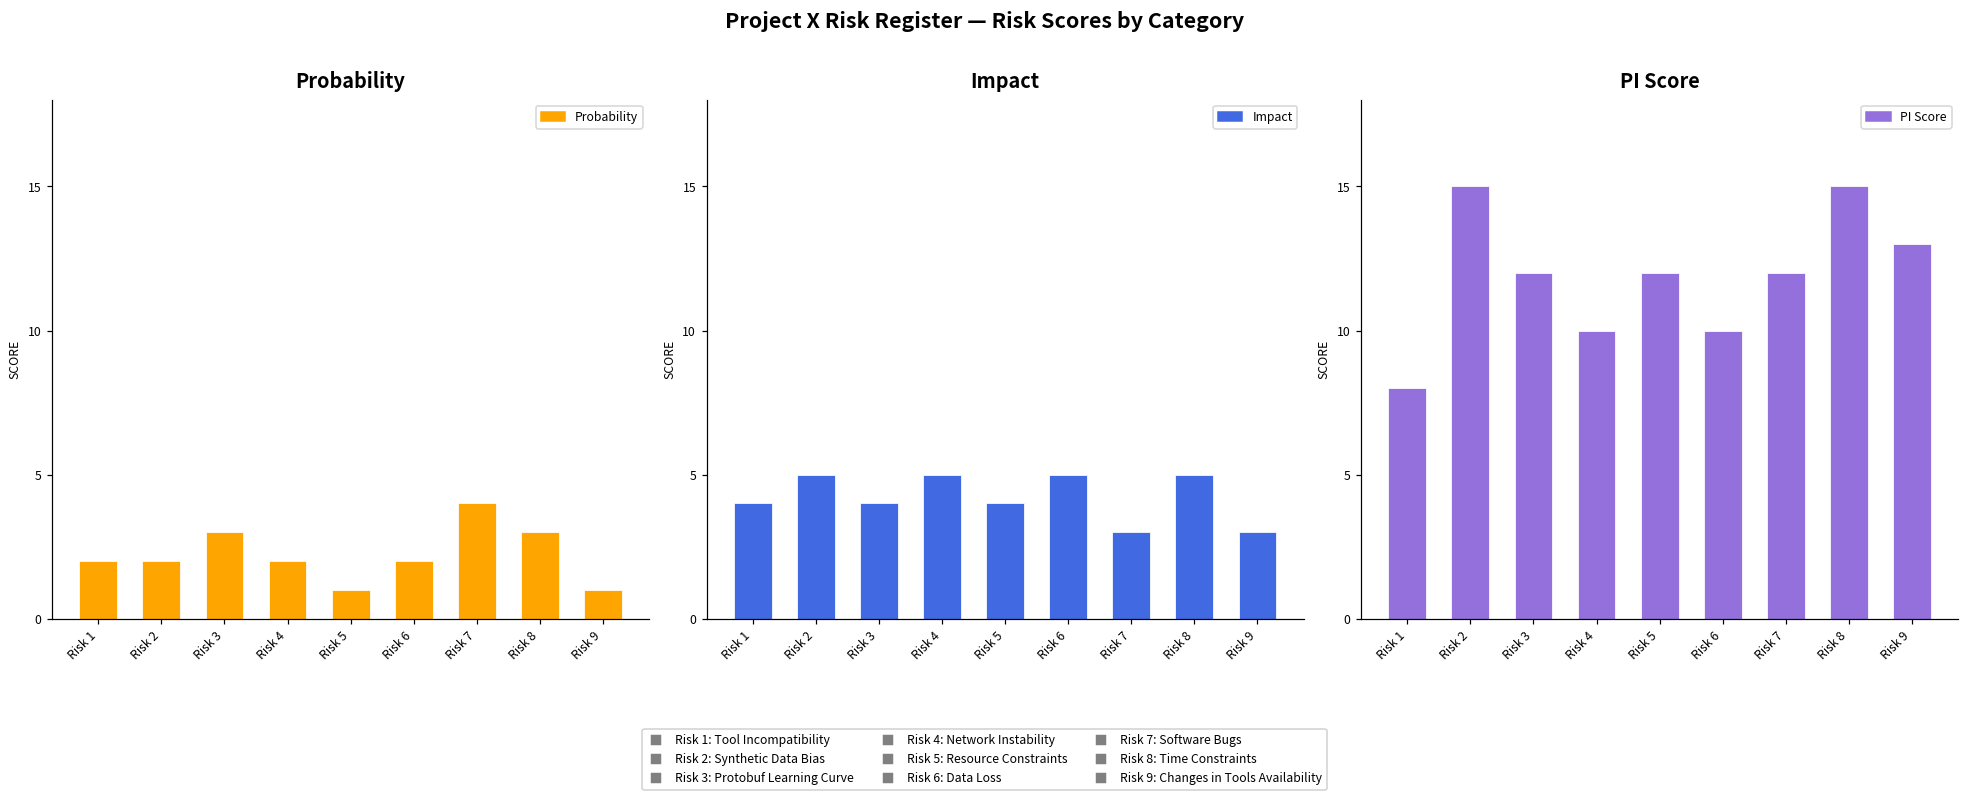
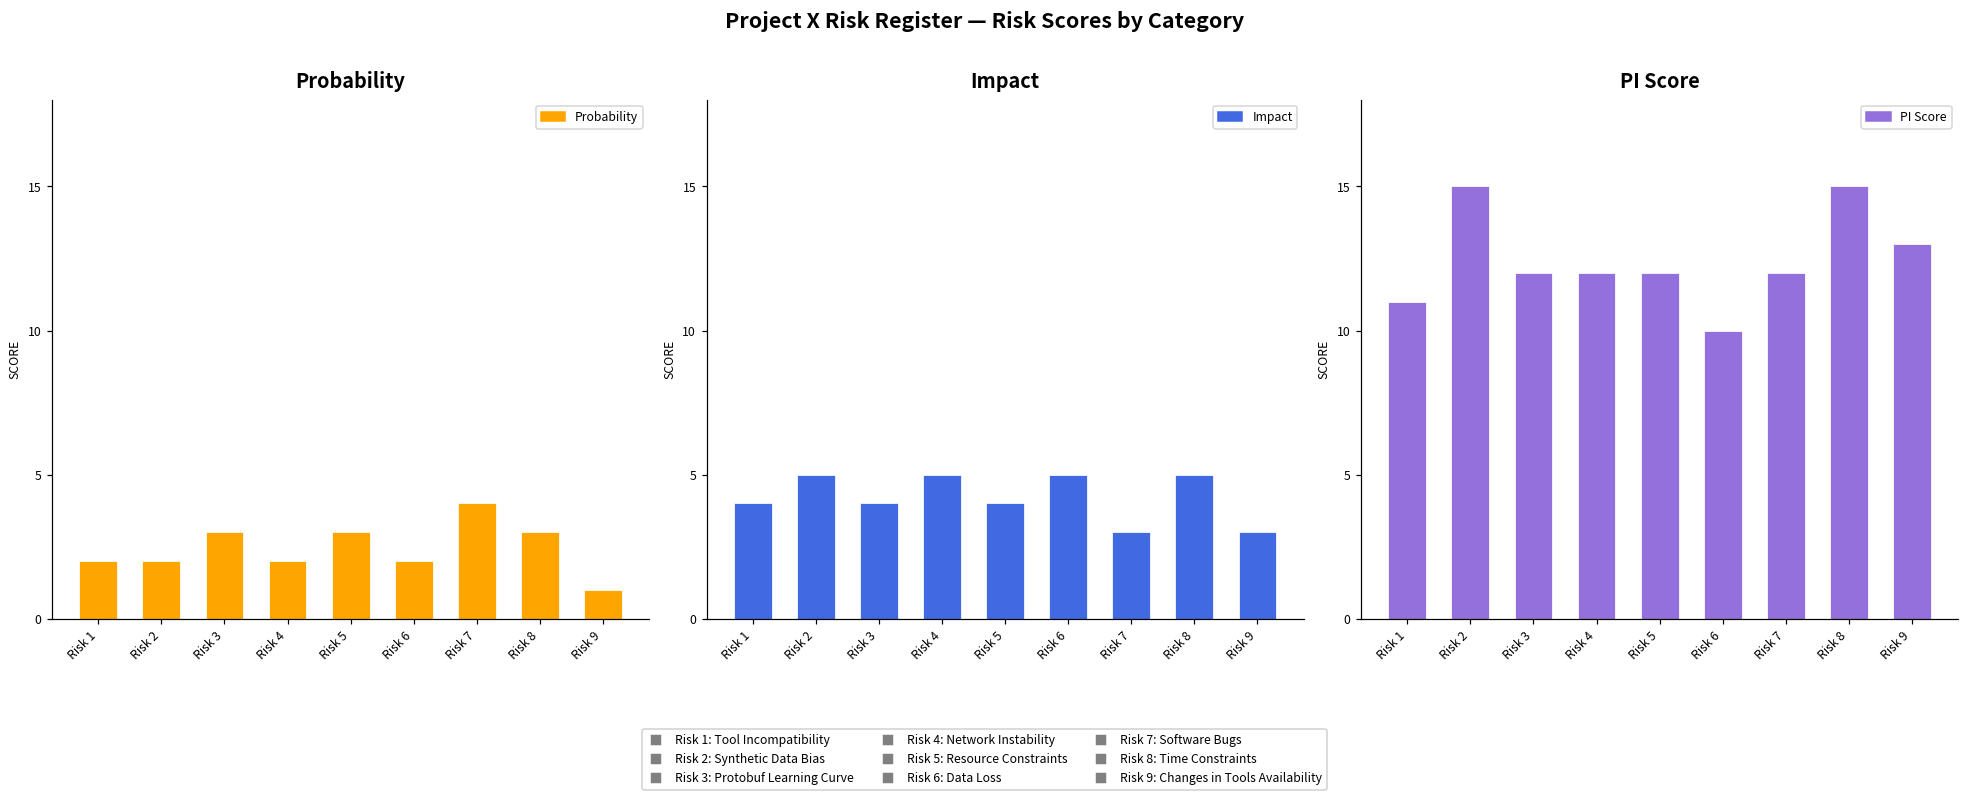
Probability, Risk 5: 1 -> 3
PI Score, Risk 1: 8 -> 11
PI Score, Risk 4: 10 -> 12
